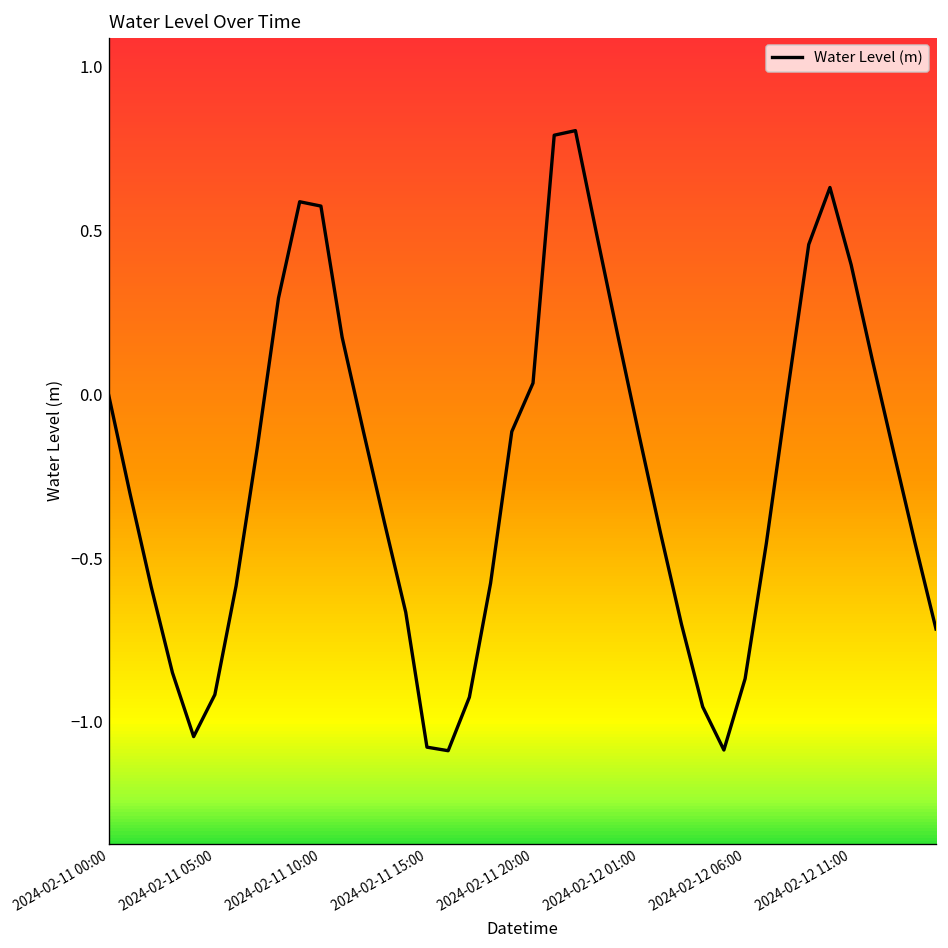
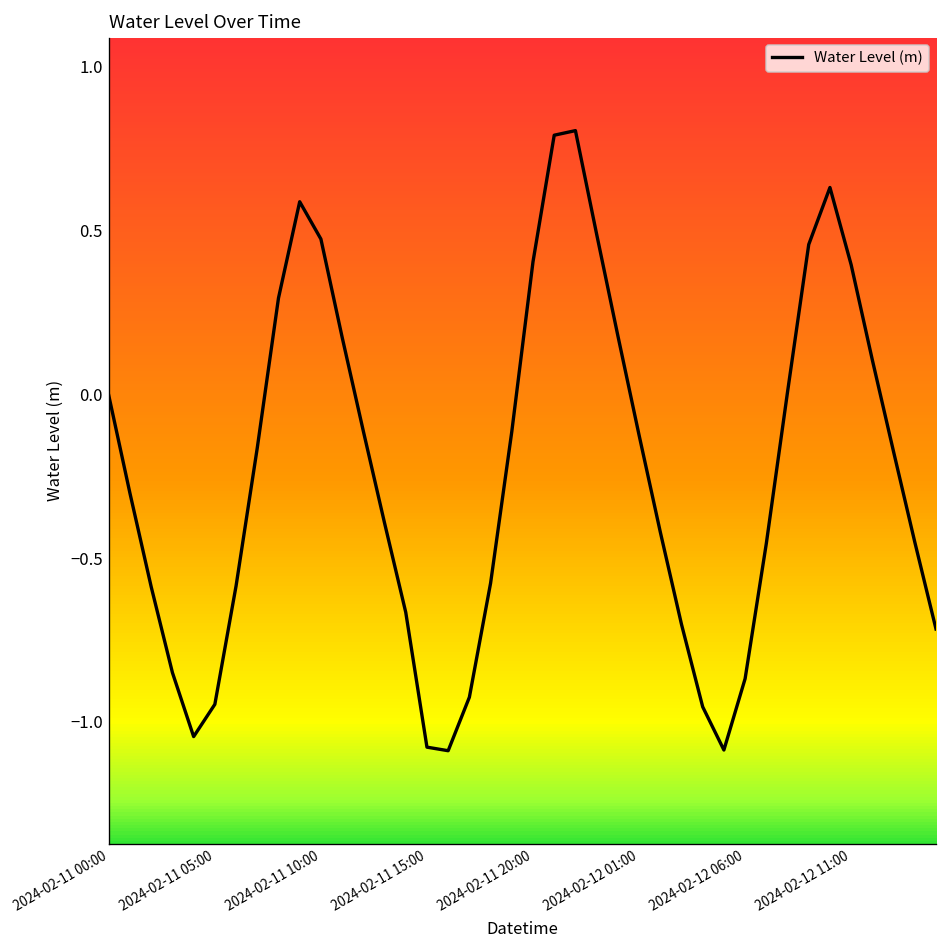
2024-02-11 05:00: -0.92 -> -0.95
2024-02-11 10:00: 0.58 -> 0.47
2024-02-11 20:00: 0.03 -> 0.41
